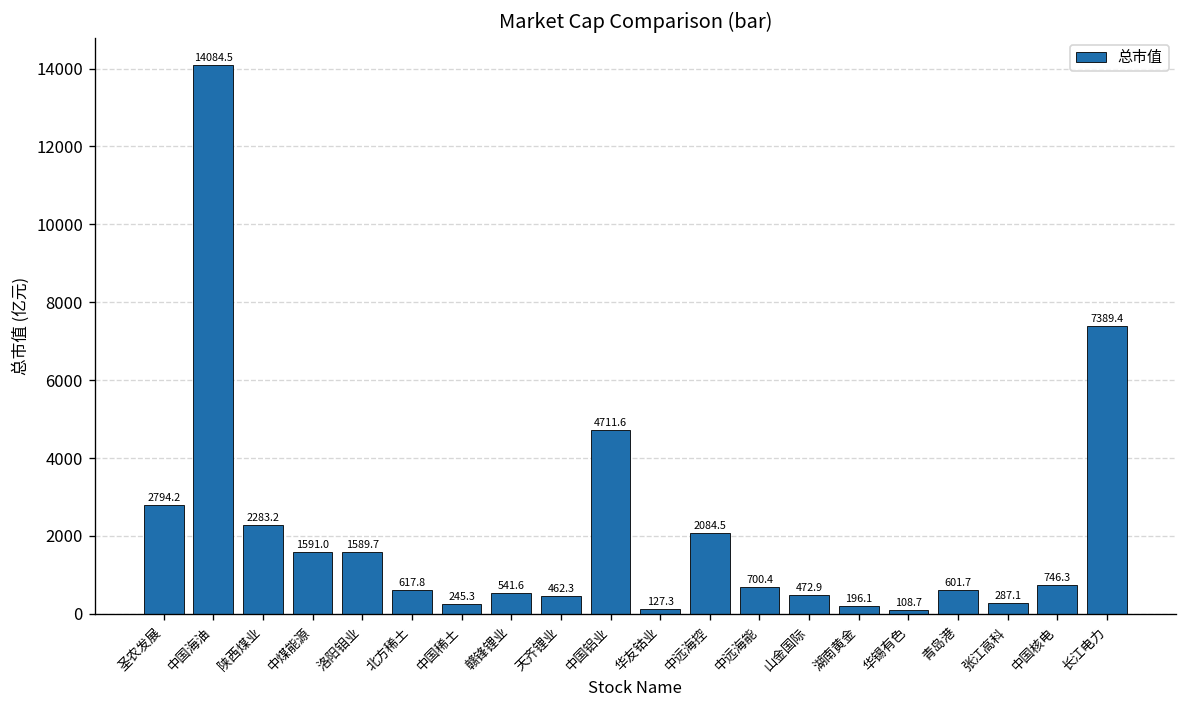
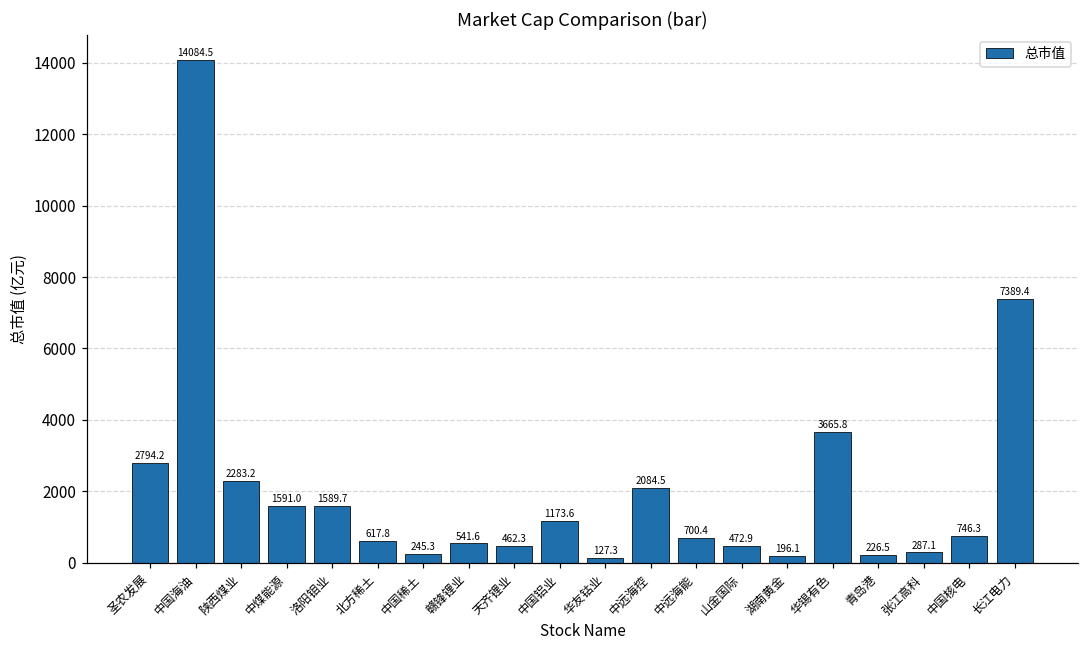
中国铝业: 4711.6 -> 1173.6
华锡有色: 108.7 -> 3665.8
青岛港: 601.7 -> 226.5
